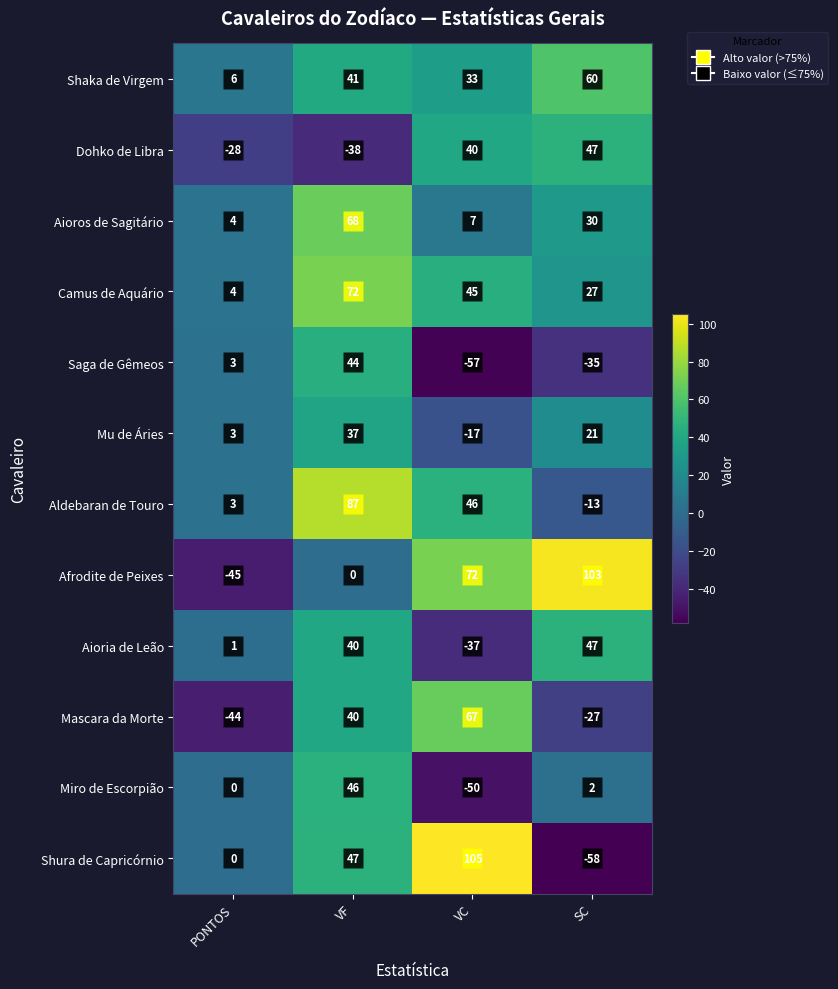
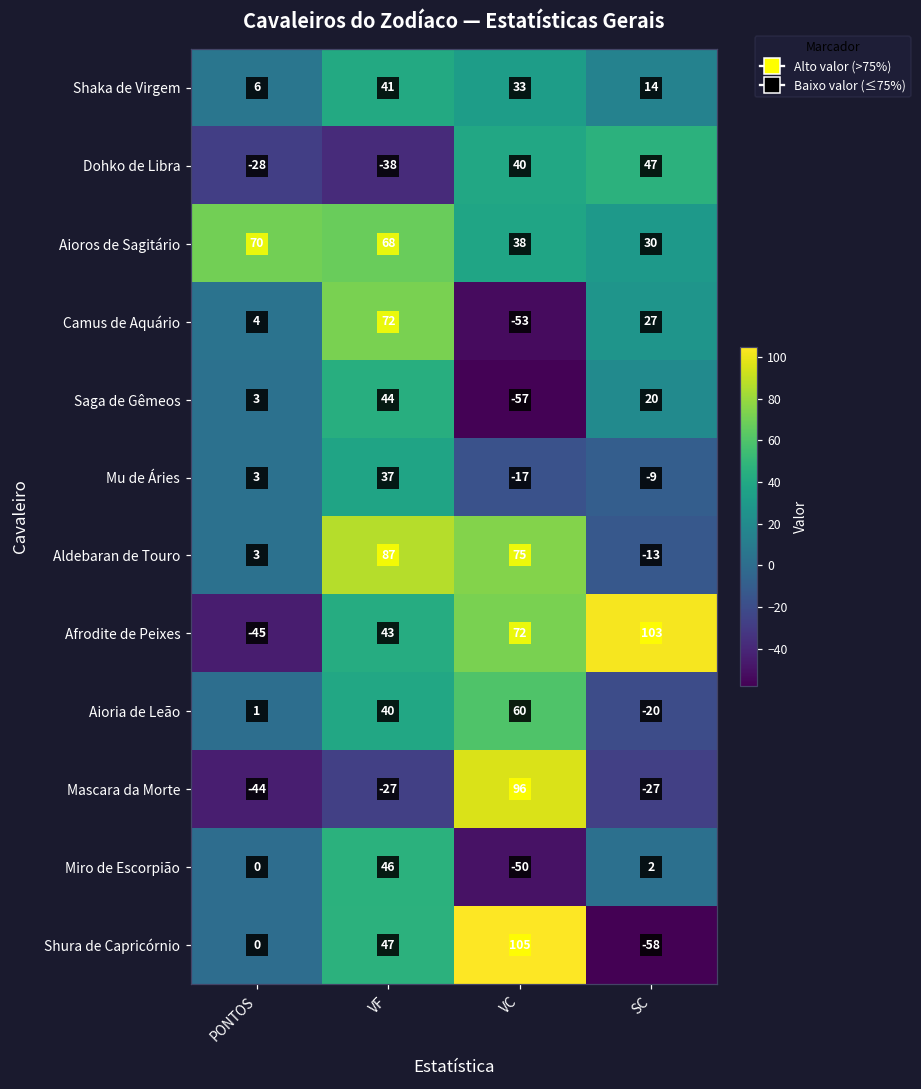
Shaka de Virgem, SC: 60 -> 14
Aioros de Sagitário, PONTOS: 4 -> 70
Aioros de Sagitário, VC: 7 -> 38
Camus de Aquário, VC: 45 -> -53
Saga de Gêmeos, SC: -35 -> 20
Mu de Áries, SC: 21 -> -9
Aldebaran de Touro, VC: 46 -> 75
Afrodite de Peixes, VF: 0 -> 43
Aioria de Leão, VC: -37 -> 60
Aioria de Leão, SC: 47 -> -20
Mascara da Morte, VF: 40 -> -27
Mascara da Morte, VC: 67 -> 96
